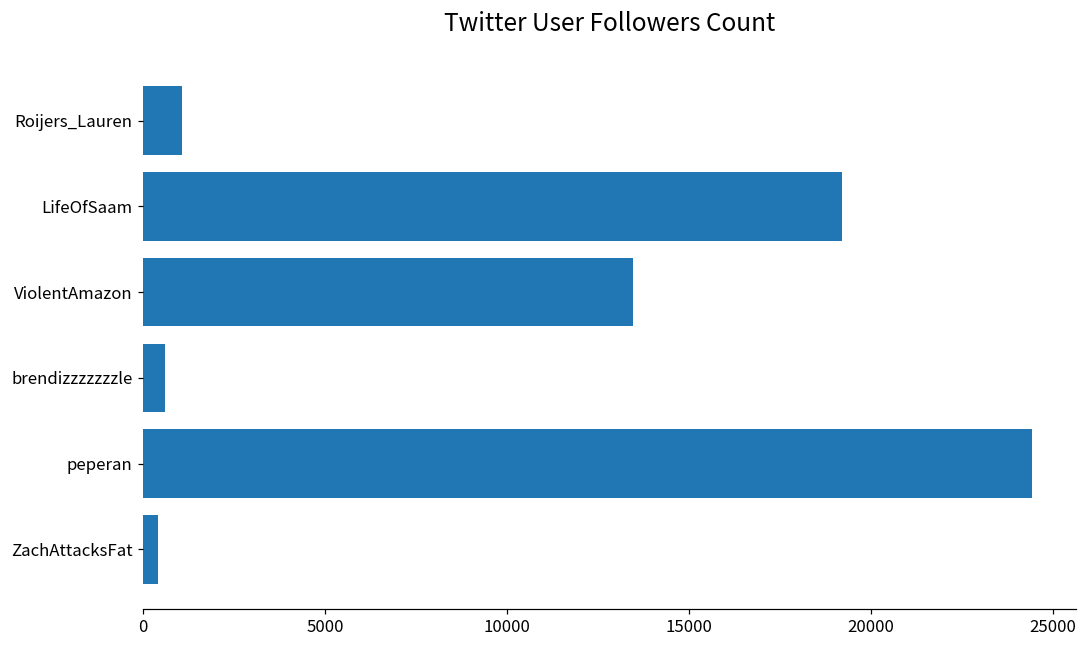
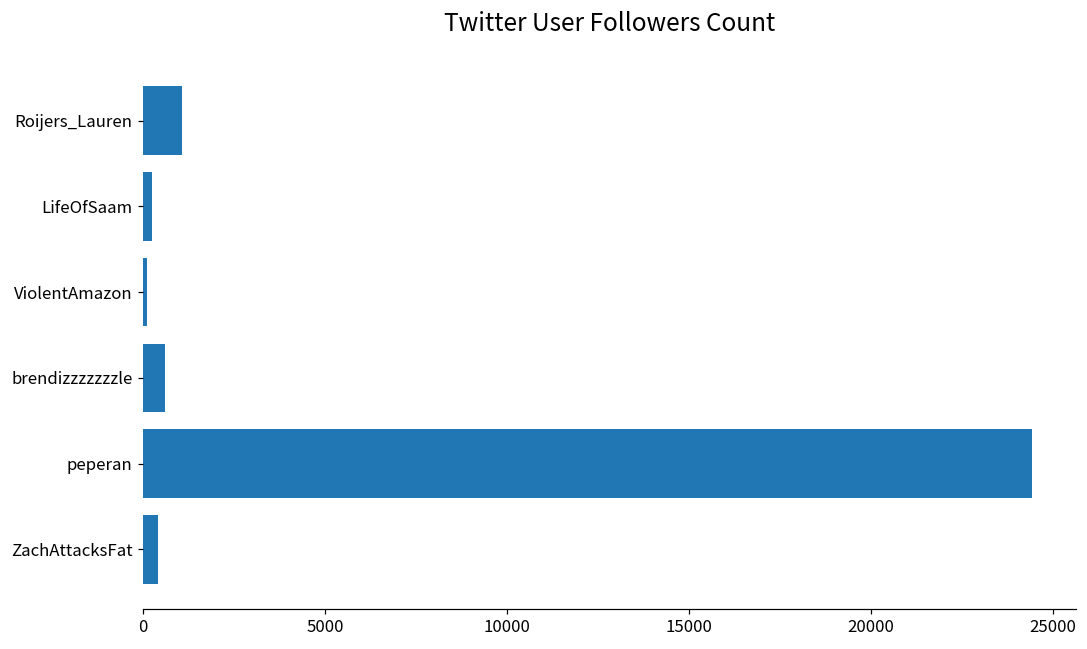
LifeOfSaam: 19200 -> 200
ViolentAmazon: 13500 -> 100
